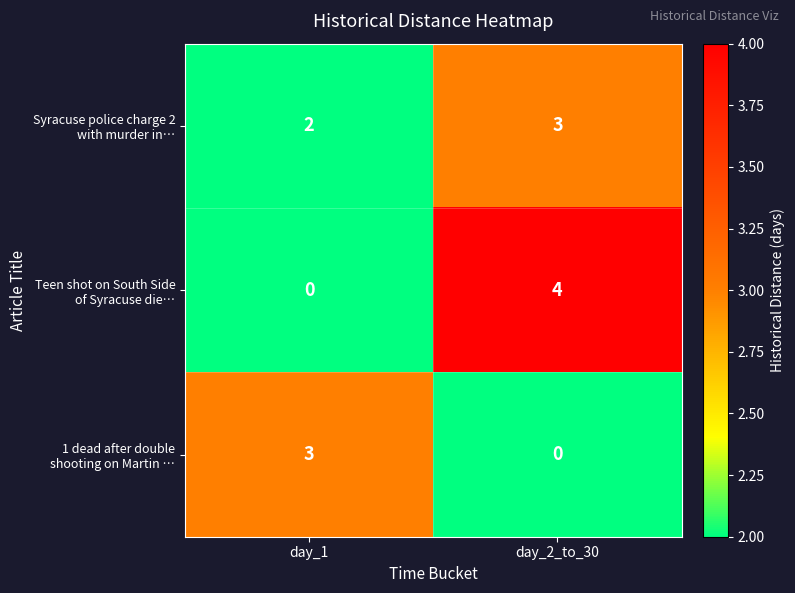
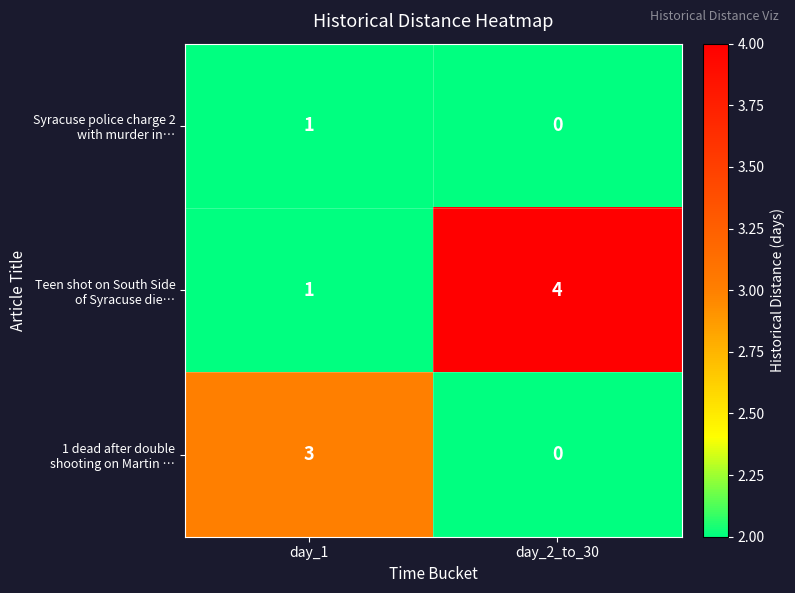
Syracuse police charge 2 with murder in…, day_1: 2 -> 1
Syracuse police charge 2 with murder in…, day_2_to_30: 3 -> 0
Teen shot on South Side of Syracuse die…, day_1: 0 -> 1
